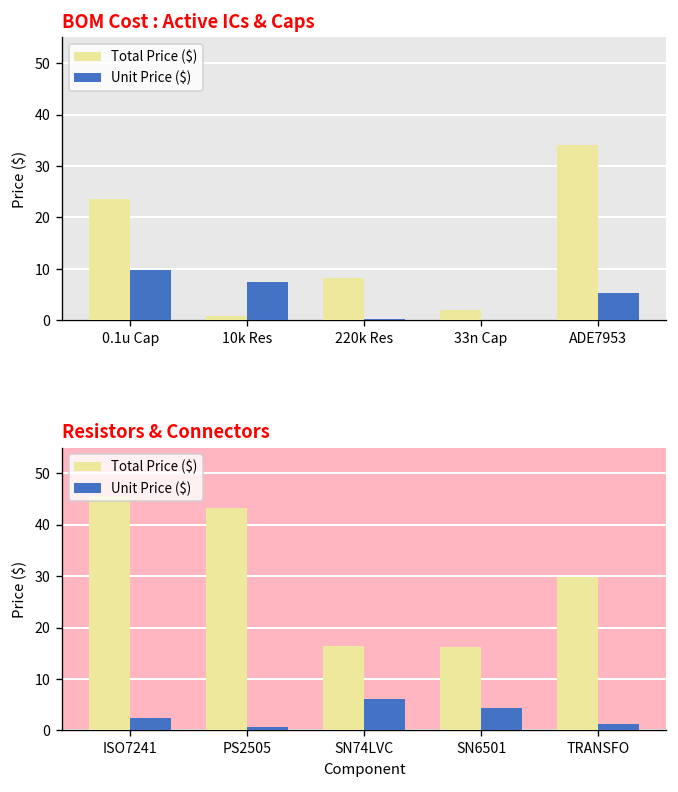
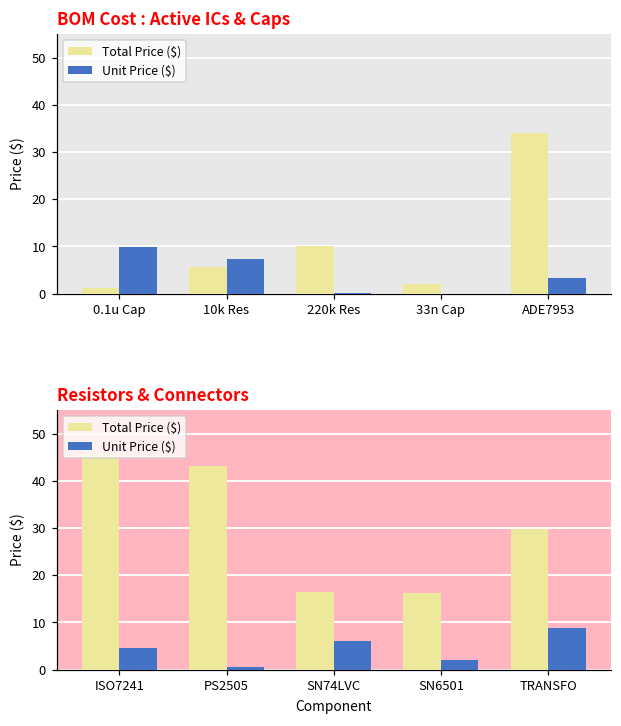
BOM Cost : Active ICs & Caps, Total Price ($), 0.1u Cap: 24 -> 1
BOM Cost : Active ICs & Caps, Total Price ($), 10k Res: 1 -> 6
BOM Cost : Active ICs & Caps, Total Price ($), 220k Res: 8 -> 10
BOM Cost : Active ICs & Caps, Unit Price ($), ADE7953: 5 -> 3
Resistors & Connectors, Unit Price ($), ISO7241: 2 -> 5
Resistors & Connectors, Unit Price ($), SN6501: 4 -> 2
Resistors & Connectors, Unit Price ($), TRANSFO: 1 -> 9
